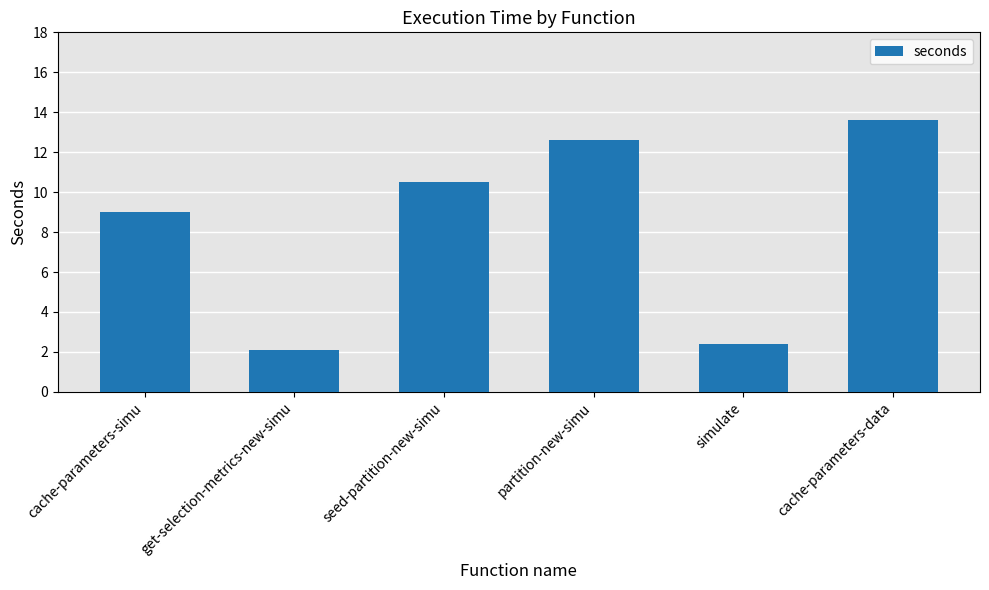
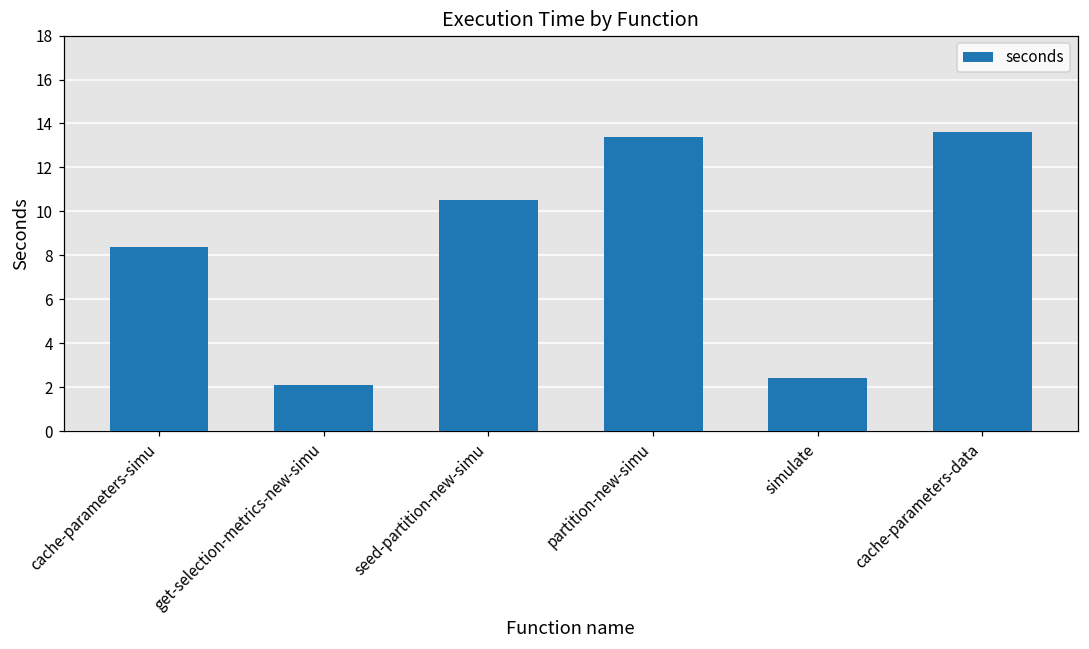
cache-parameters-simu: 9.0 -> 8.4
partition-new-simu: 12.6 -> 13.4
